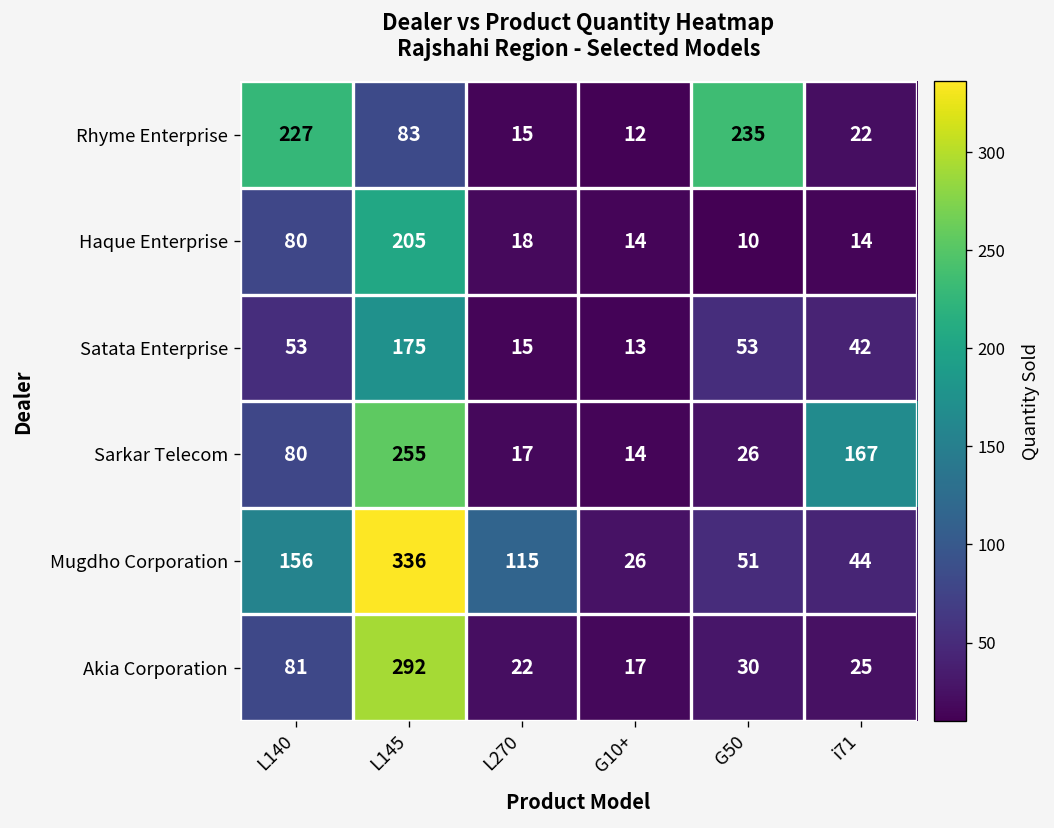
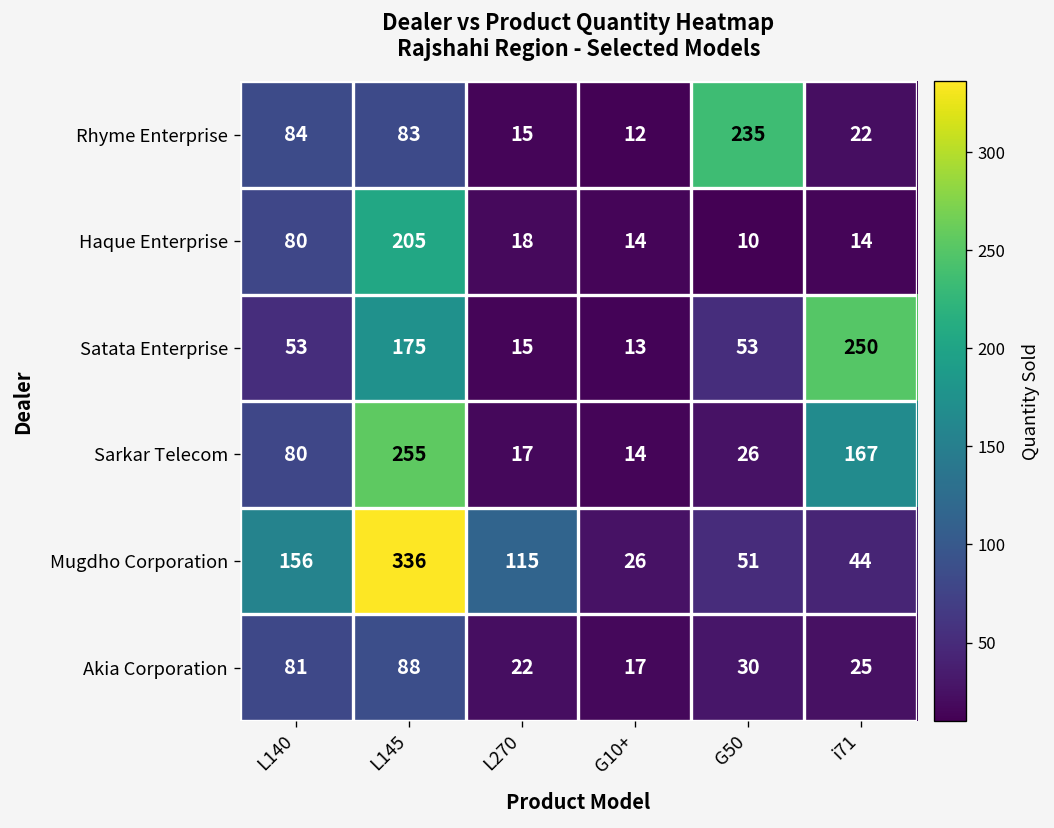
Rhyme Enterprise, L140: 227 -> 84
Satata Enterprise, i71: 42 -> 250
Akia Corporation, L145: 292 -> 88
